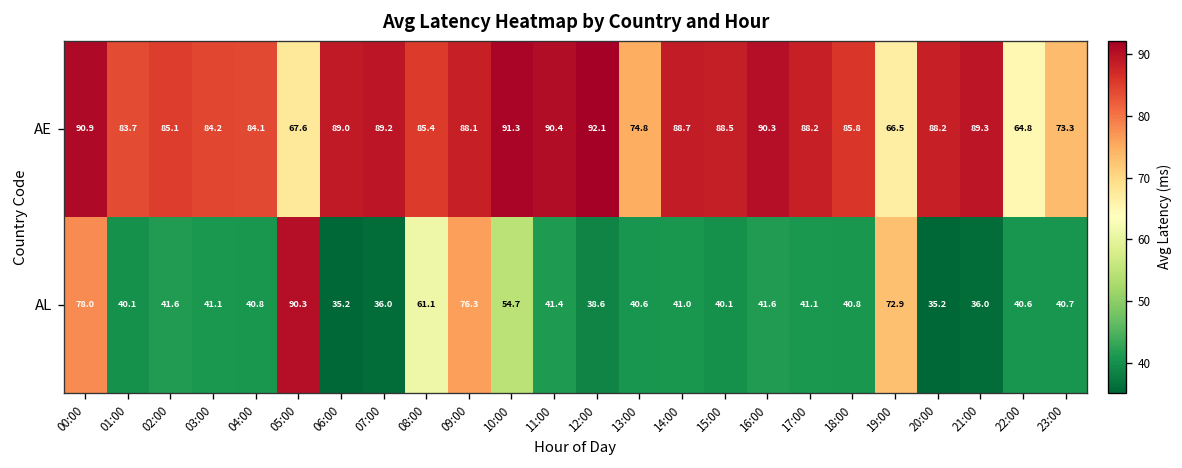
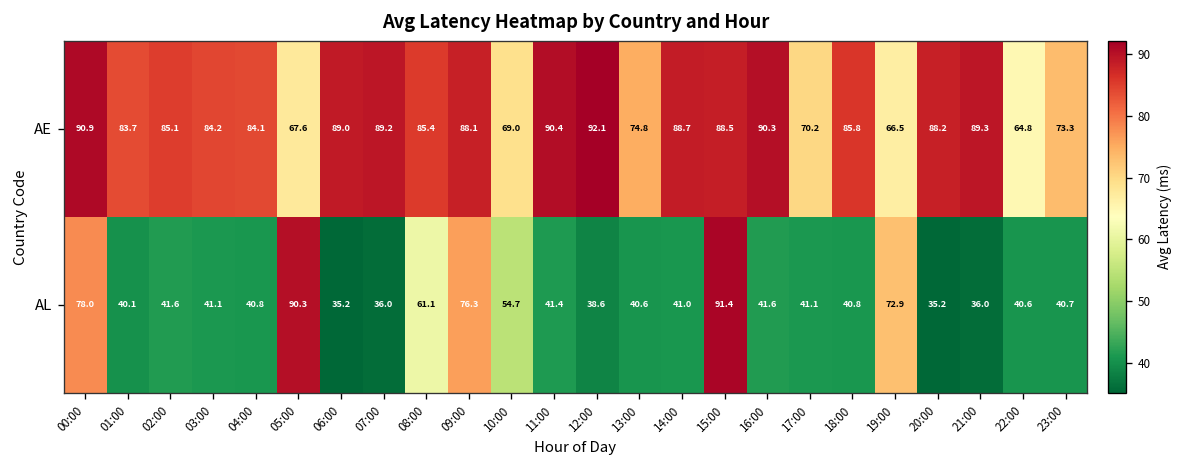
AE, 10:00: 91.3 -> 69.0
AE, 17:00: 88.2 -> 70.2
AL, 15:00: 40.1 -> 91.4
